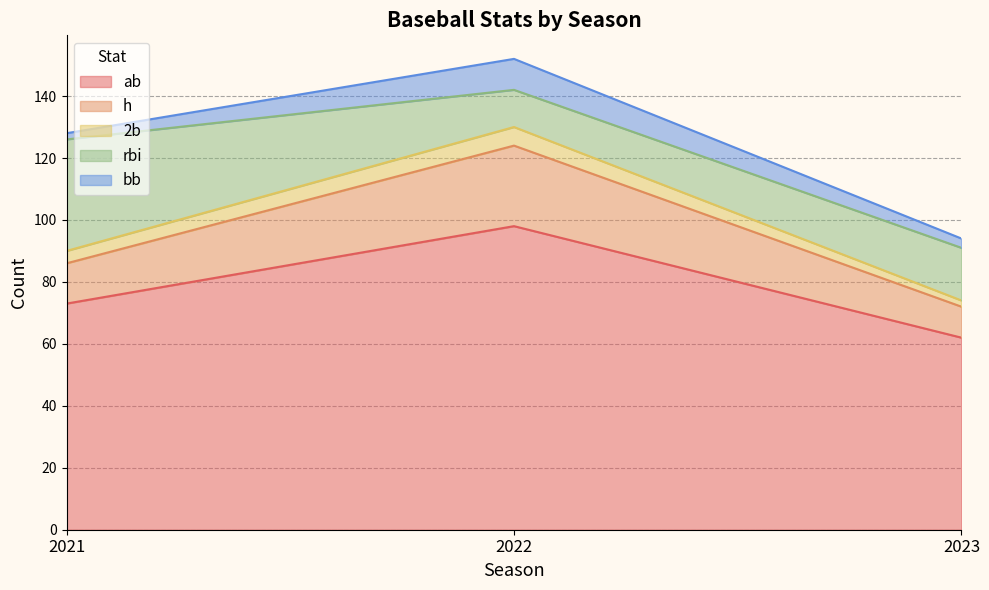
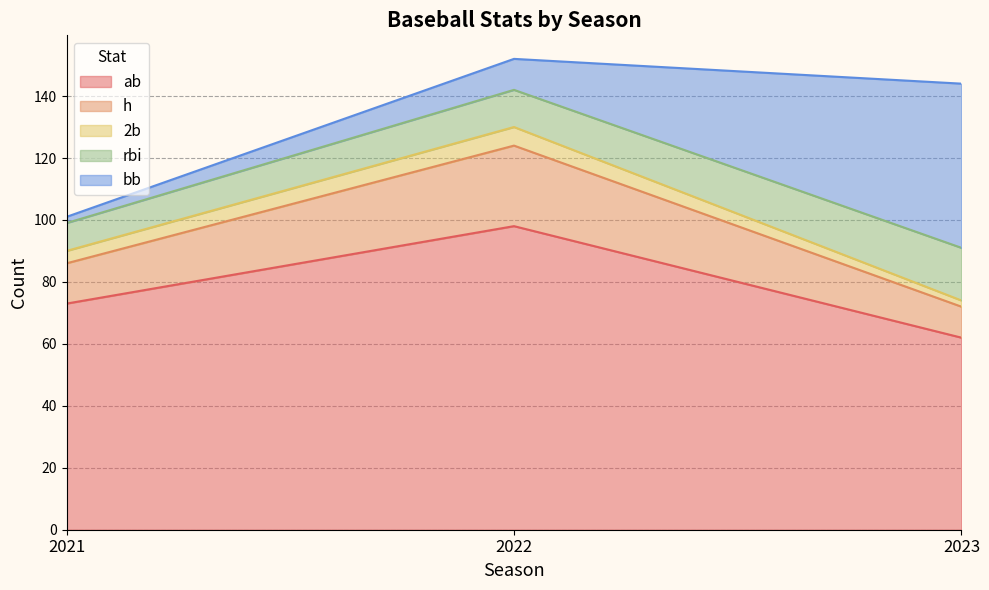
rbi, 2021: 36 -> 9
bb, 2023: 3 -> 53
